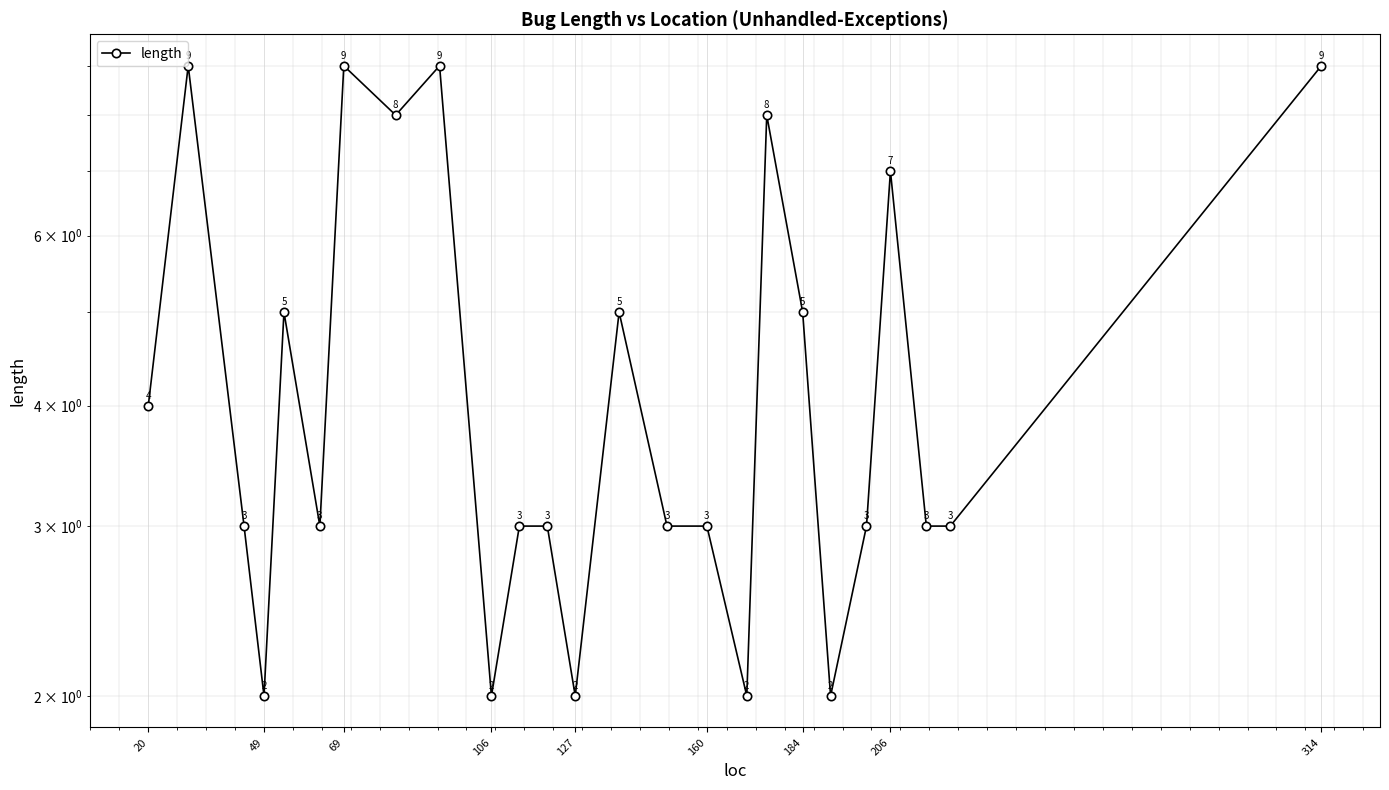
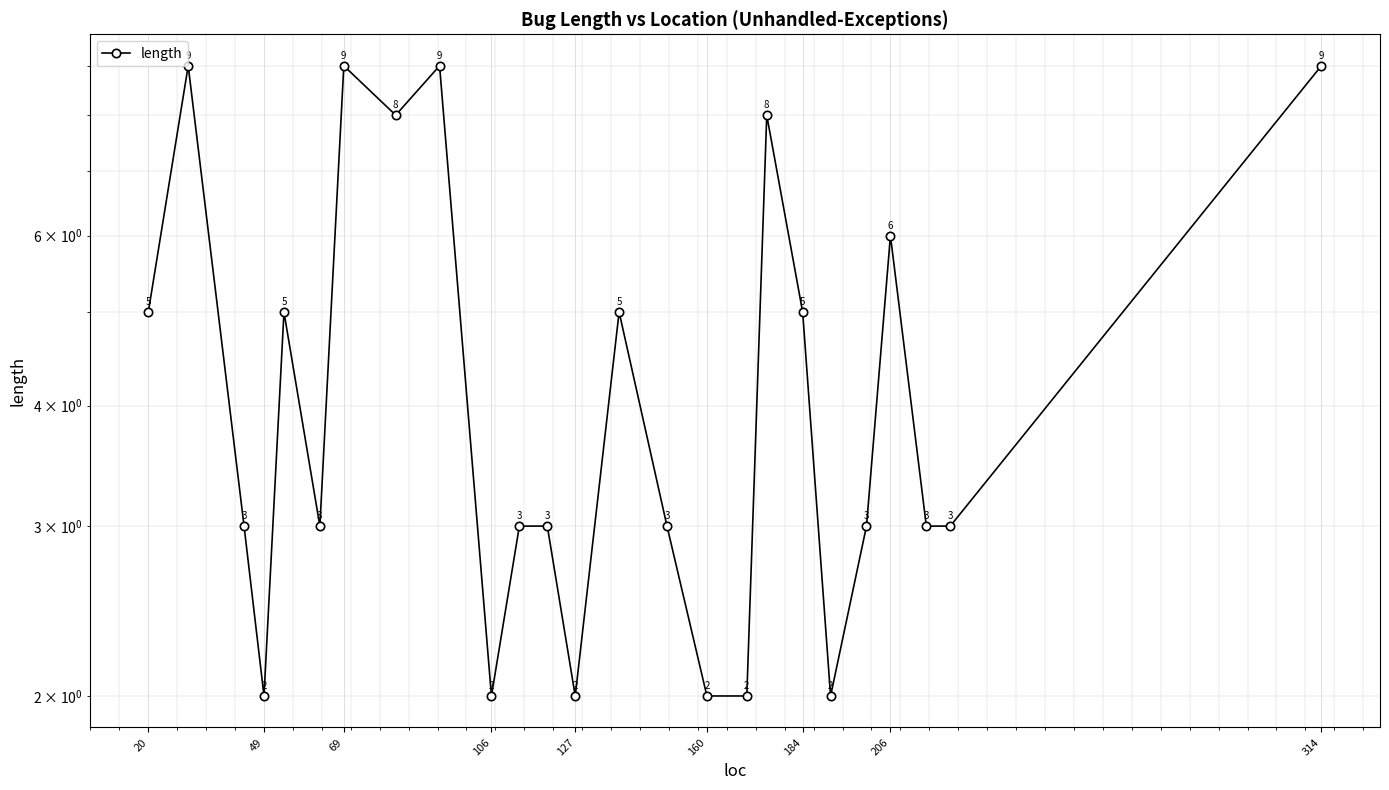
20: 4 -> 5
160: 3 -> 2
206: 7 -> 6
